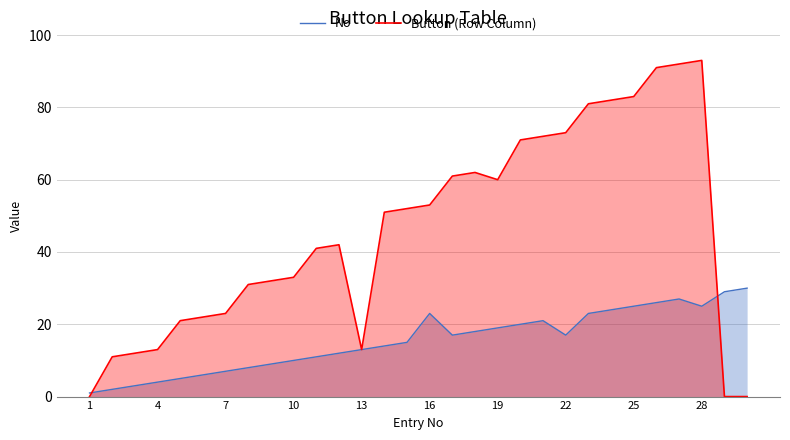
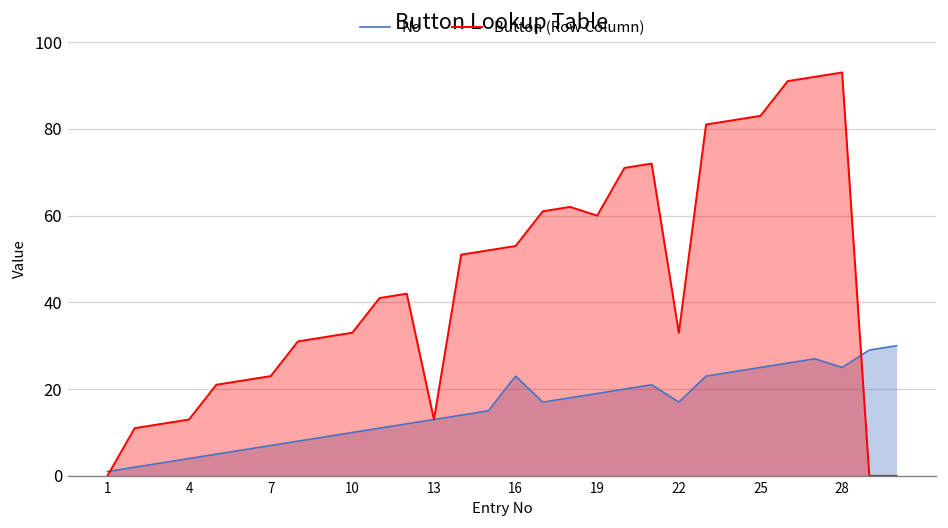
Button (Row Column), 22: 73 -> 33
